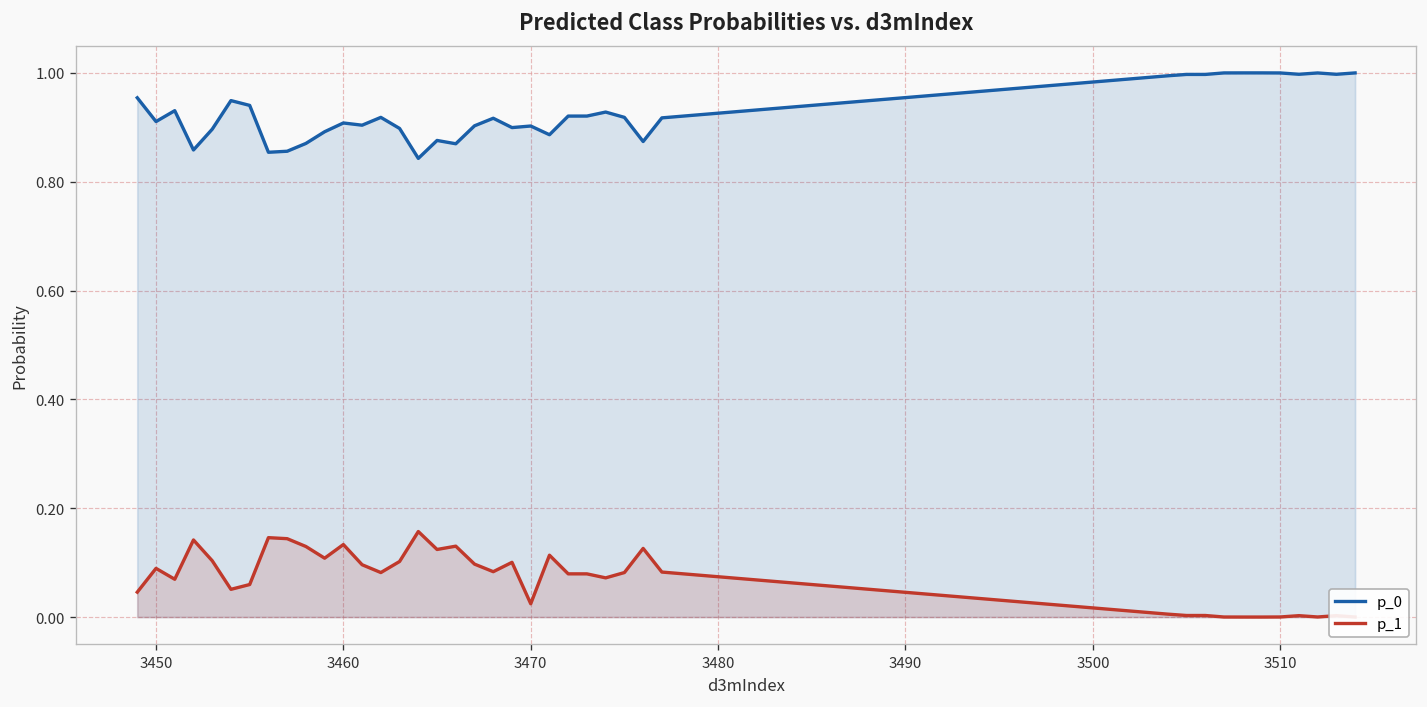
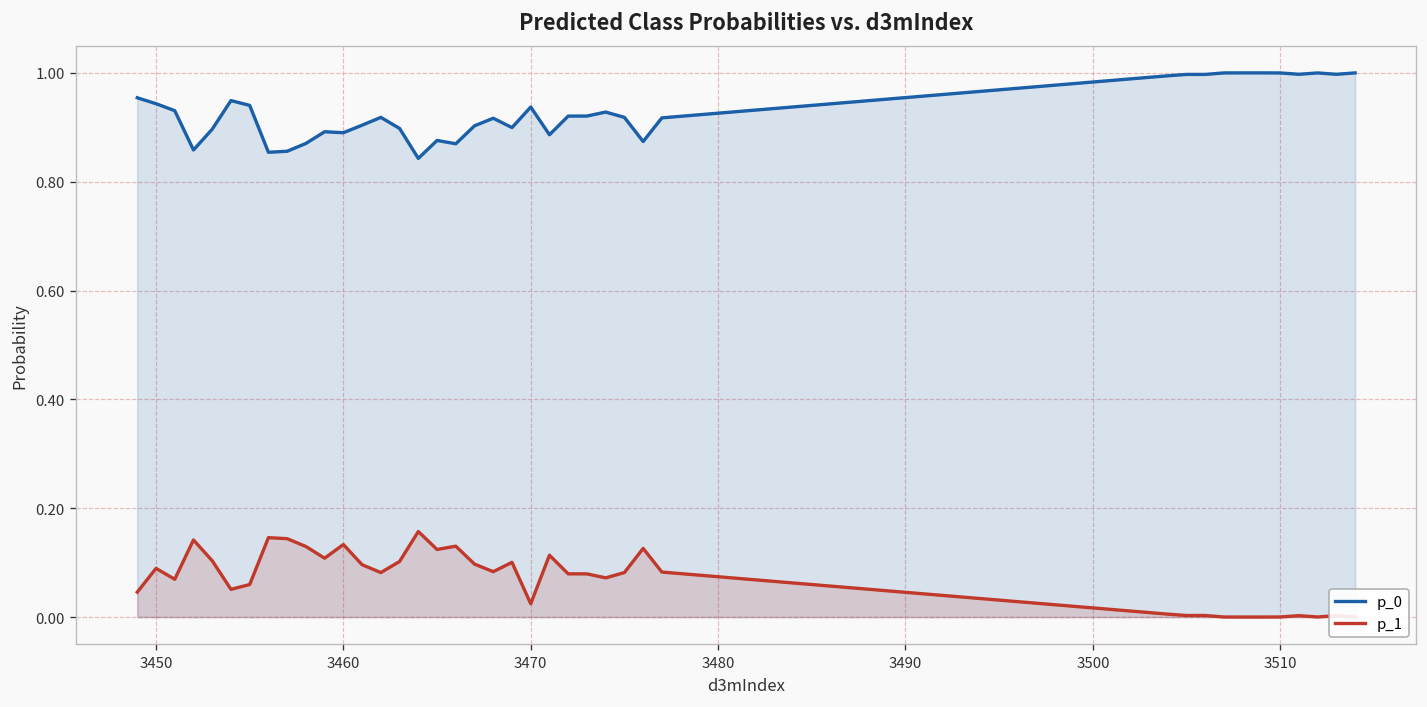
p_0, 3450: 0.91 -> 0.94
p_0, 3460: 0.91 -> 0.89
p_0, 3470: 0.90 -> 0.94
